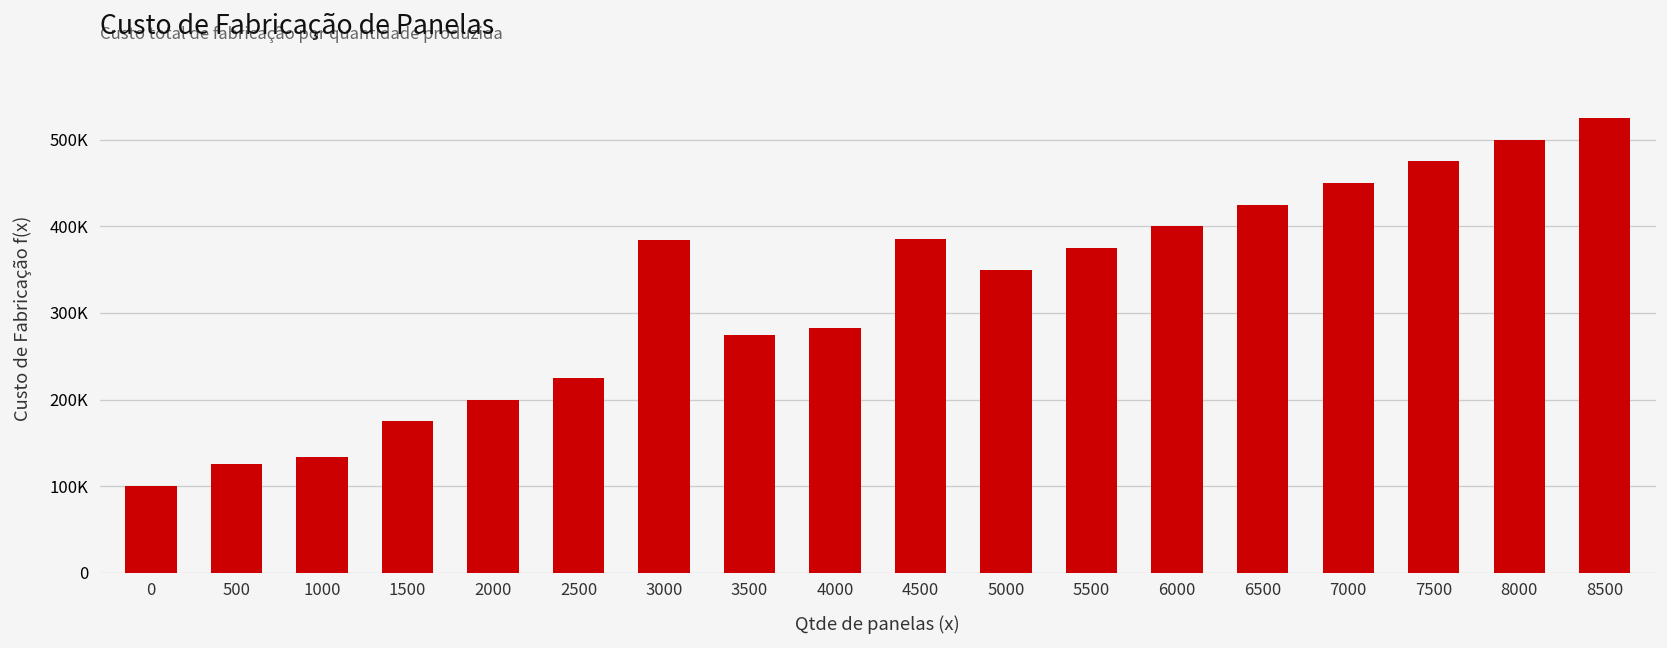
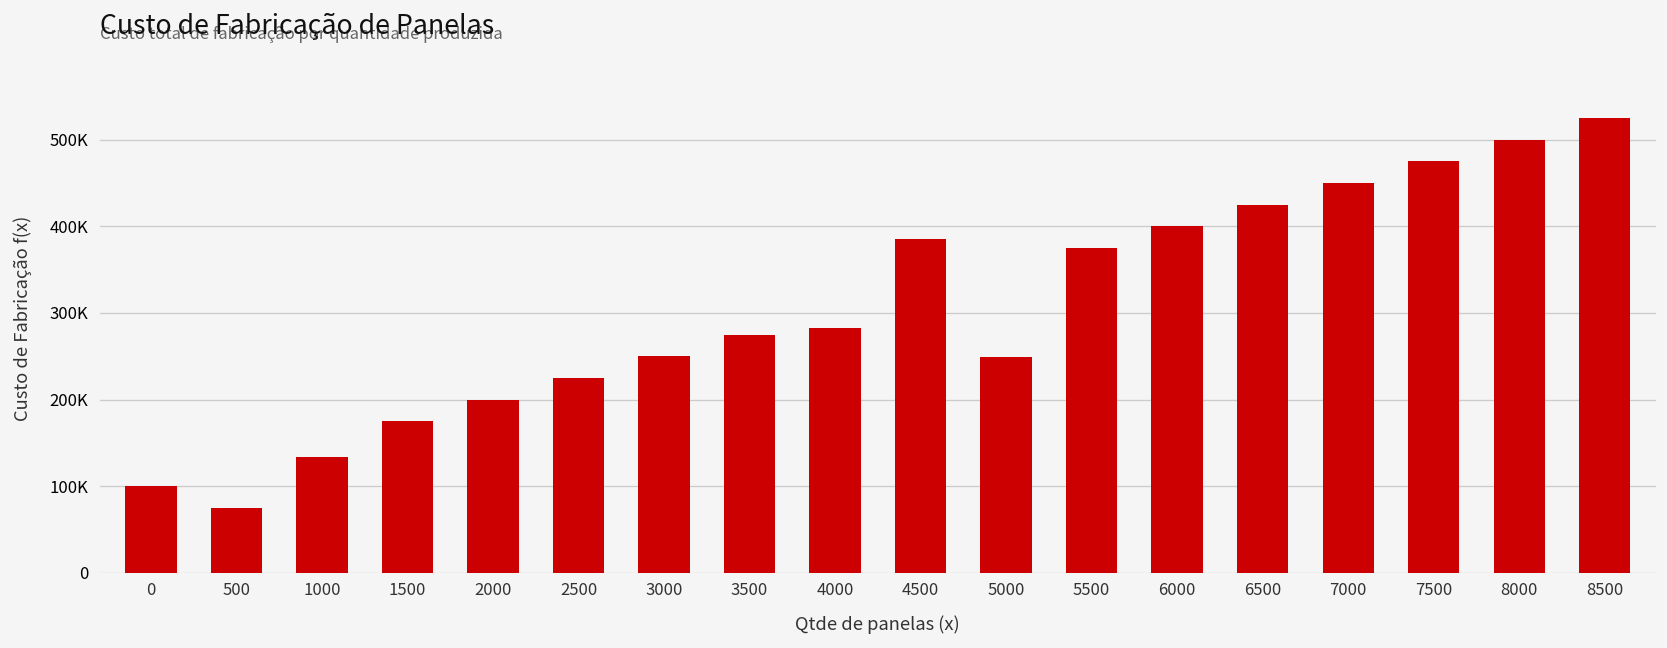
500: 130000 -> 70000
3000: 380000 -> 250000
5000: 350000 -> 250000
